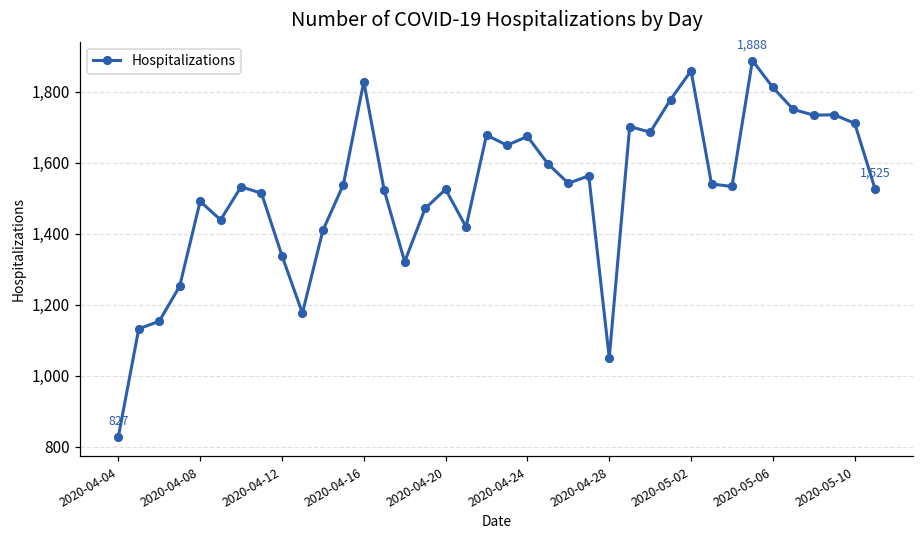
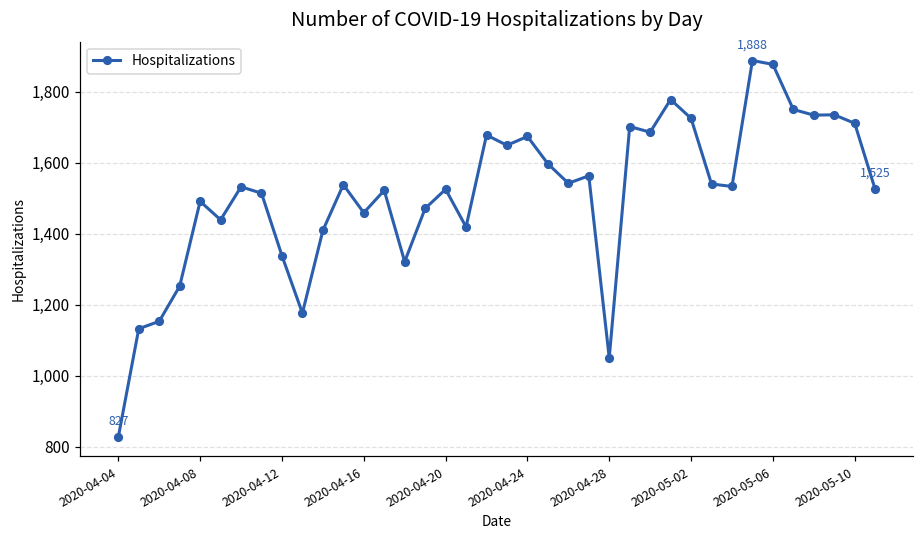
2020-04-16: 1,830 -> 1,460
2020-05-02: 1,860 -> 1,730
2020-05-06: 1,810 -> 1,880
